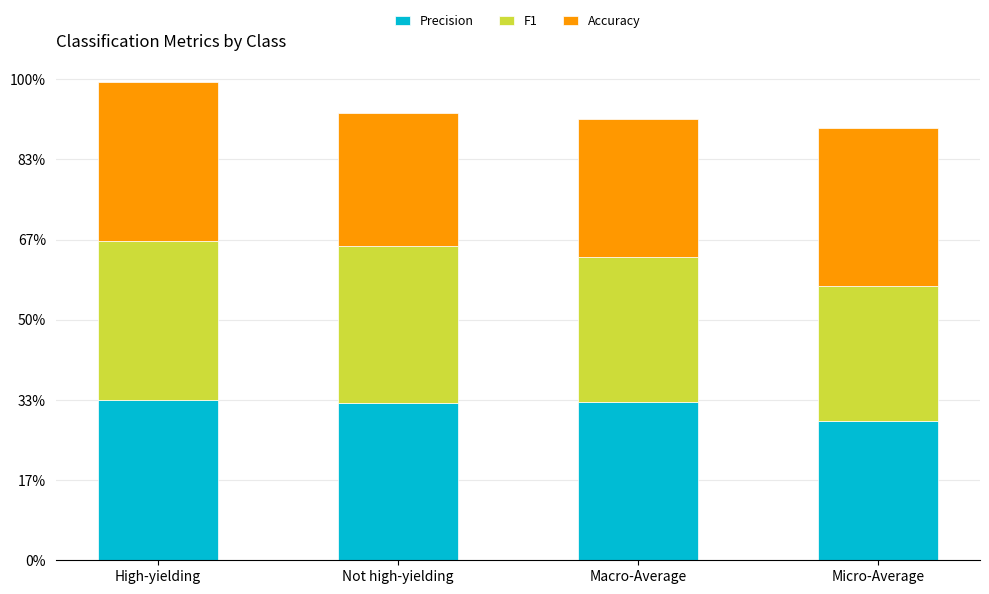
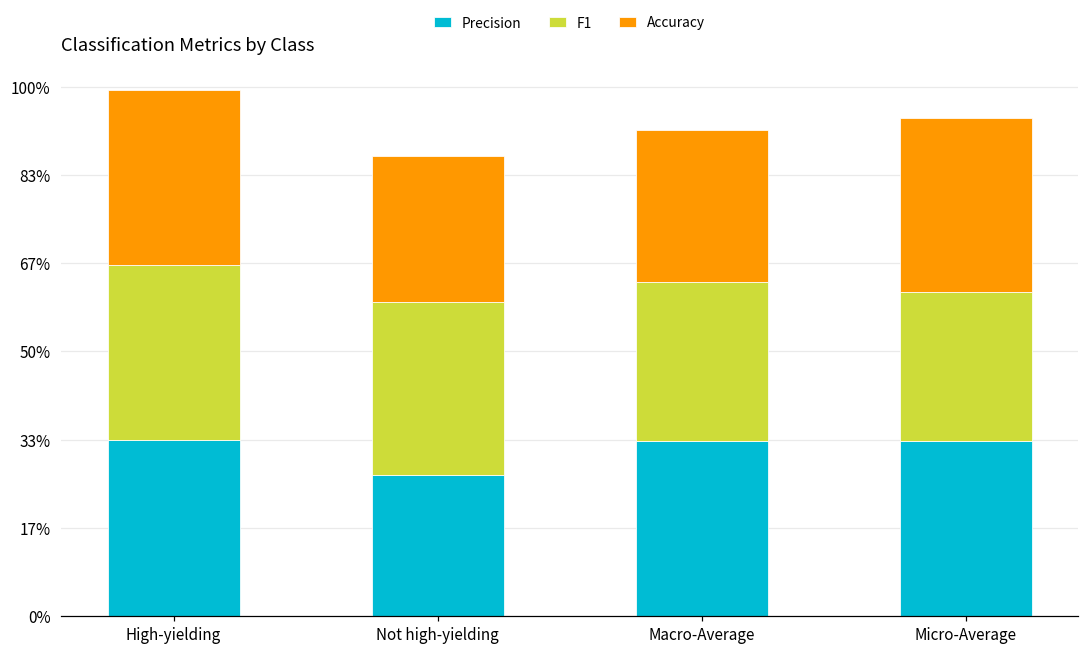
Precision, Not high-yielding: 33% -> 27%
Precision, Micro-Average: 29% -> 33%
